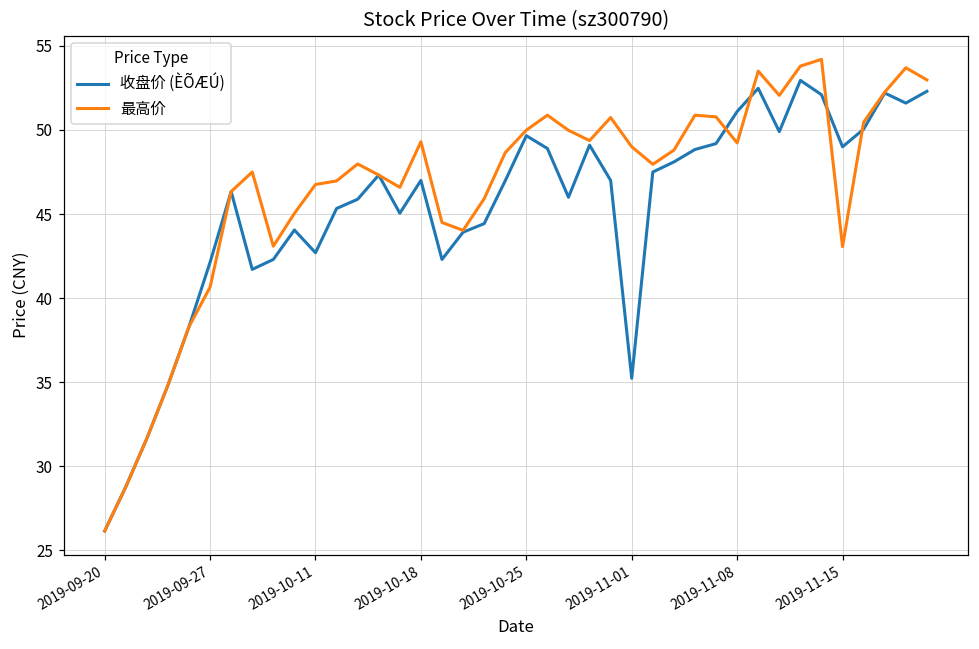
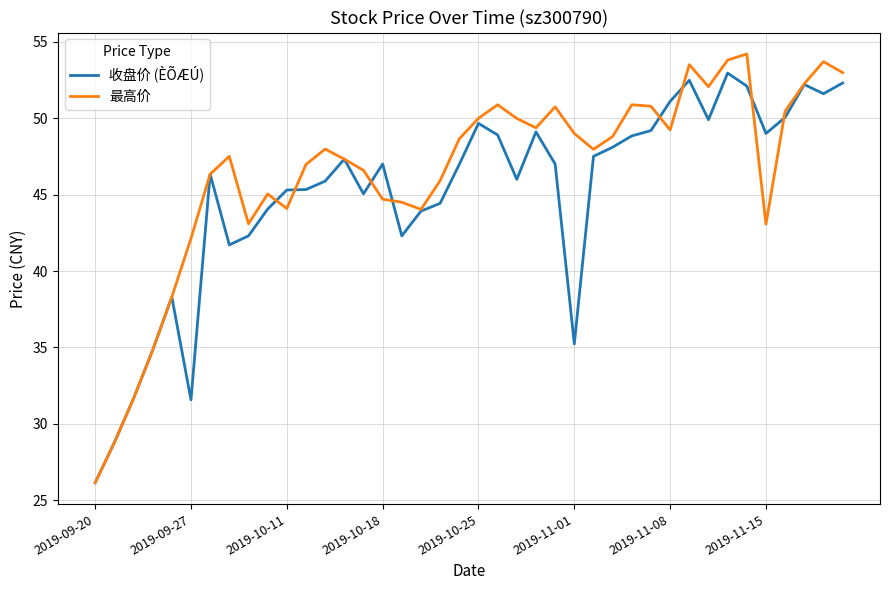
收盘价 (ÈÕÆÚ), 2019-09-27: 42.1 -> 31.6
最高价, 2019-09-27: 40.7 -> 42.1
收盘价 (ÈÕÆÚ), 2019-10-11: 42.7 -> 45.3
最高价, 2019-10-11: 46.8 -> 44.1
最高价, 2019-10-18: 49.3 -> 44.7
